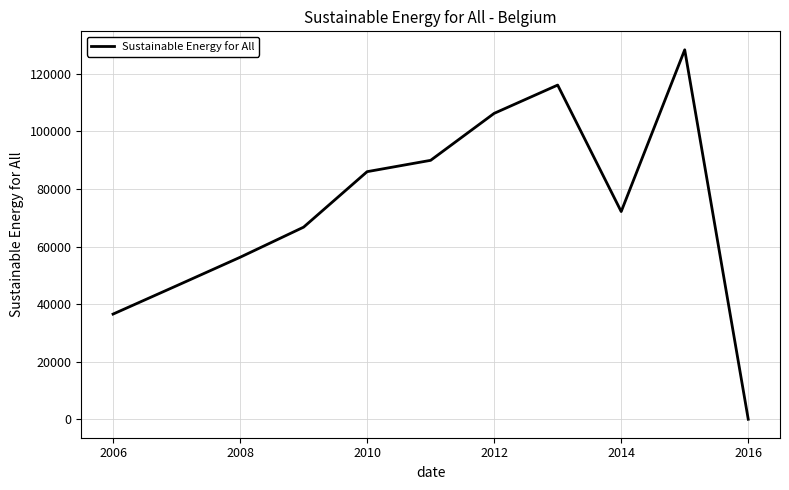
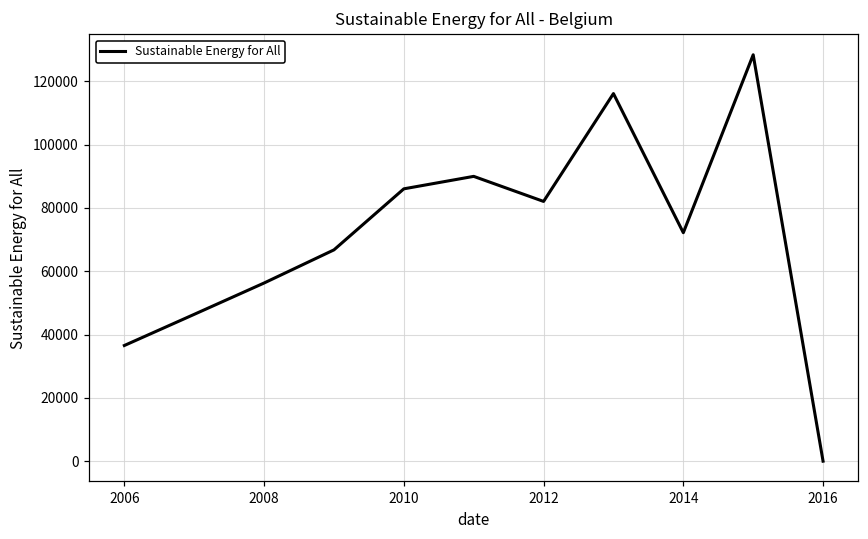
2012: 106000 -> 82000
